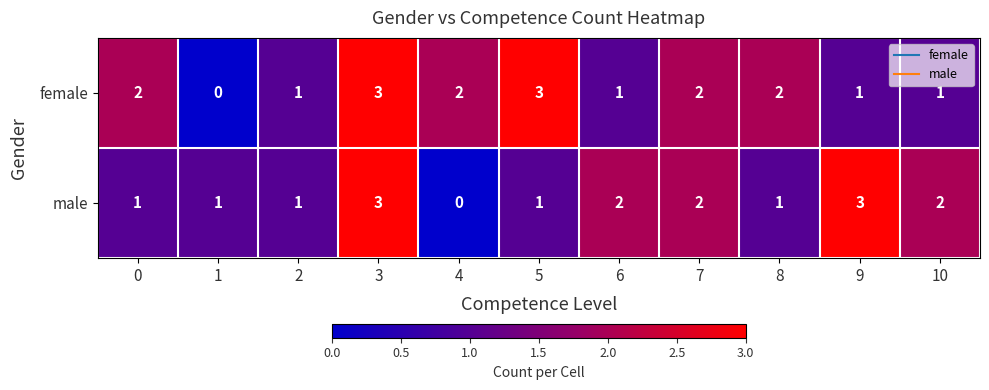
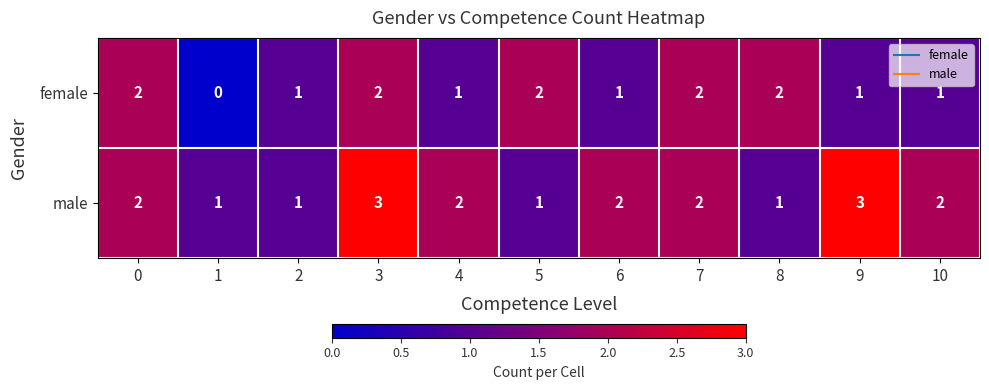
female, 3: 3 -> 2
female, 4: 2 -> 1
female, 5: 3 -> 2
male, 0: 1 -> 2
male, 4: 0 -> 2
